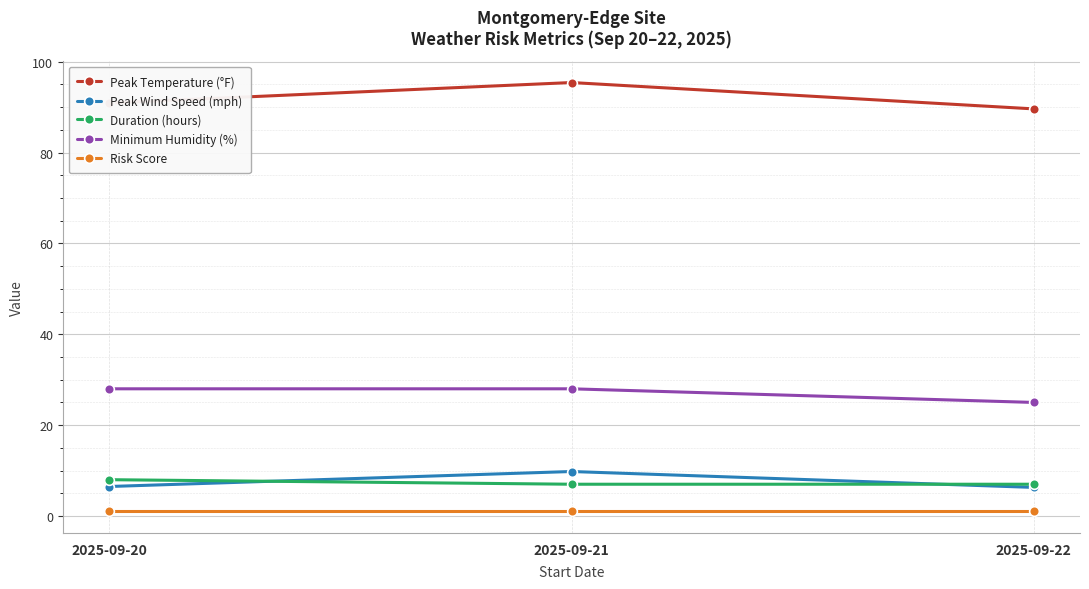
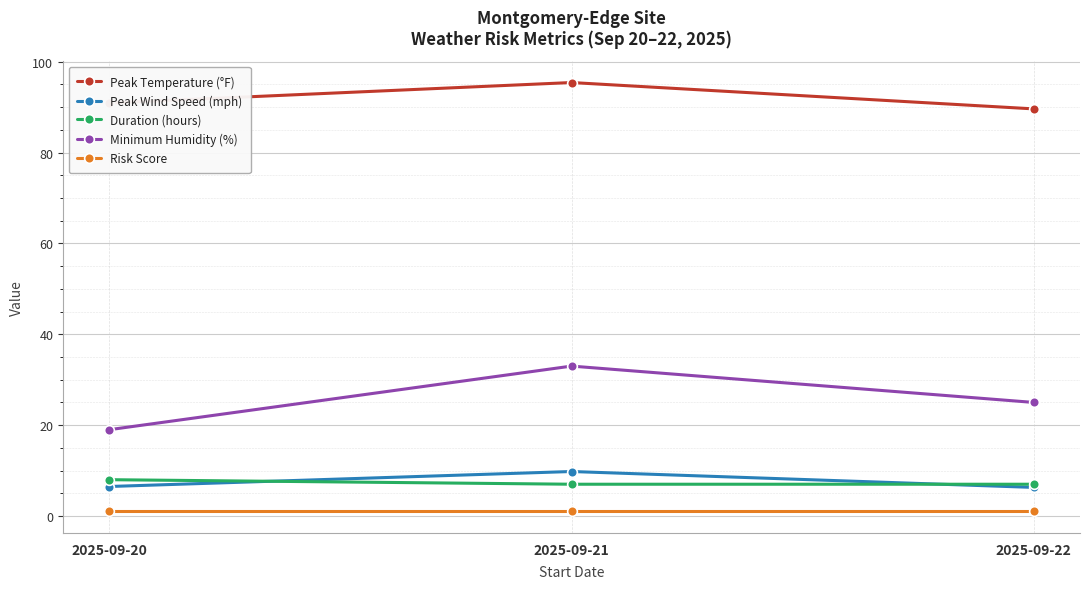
Minimum Humidity (%), 2025-09-20: 28 -> 19
Minimum Humidity (%), 2025-09-21: 28 -> 33
